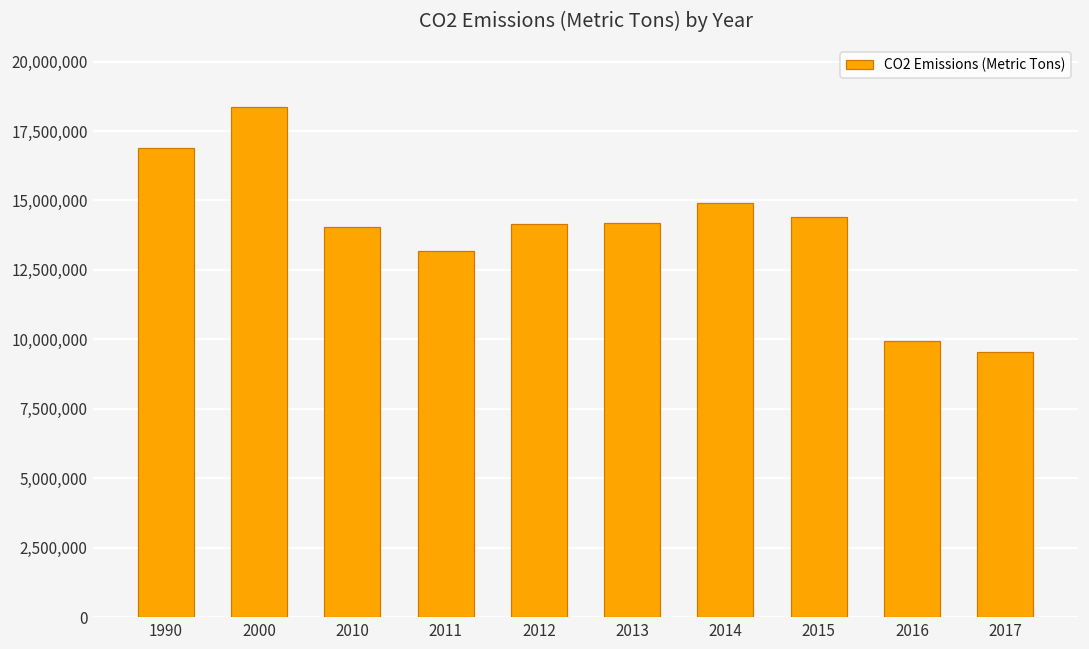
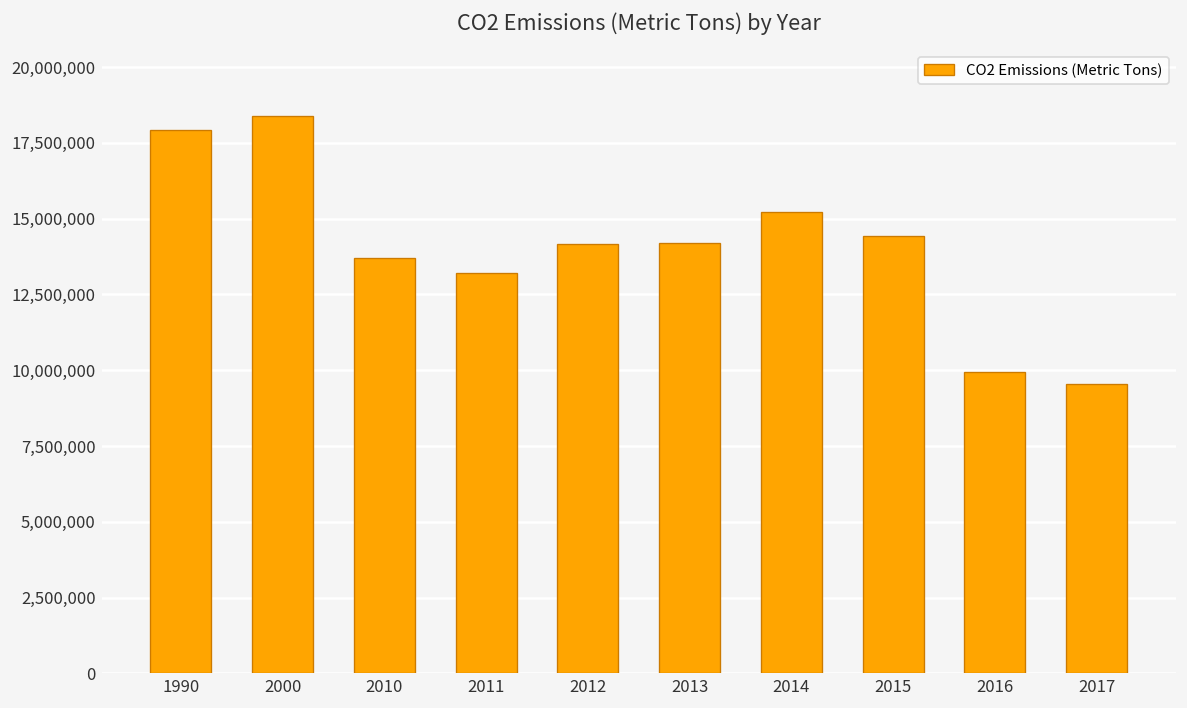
1990: 16,900,000 -> 17,900,000
2010: 14,000,000 -> 13,700,000
2014: 14,900,000 -> 15,200,000
